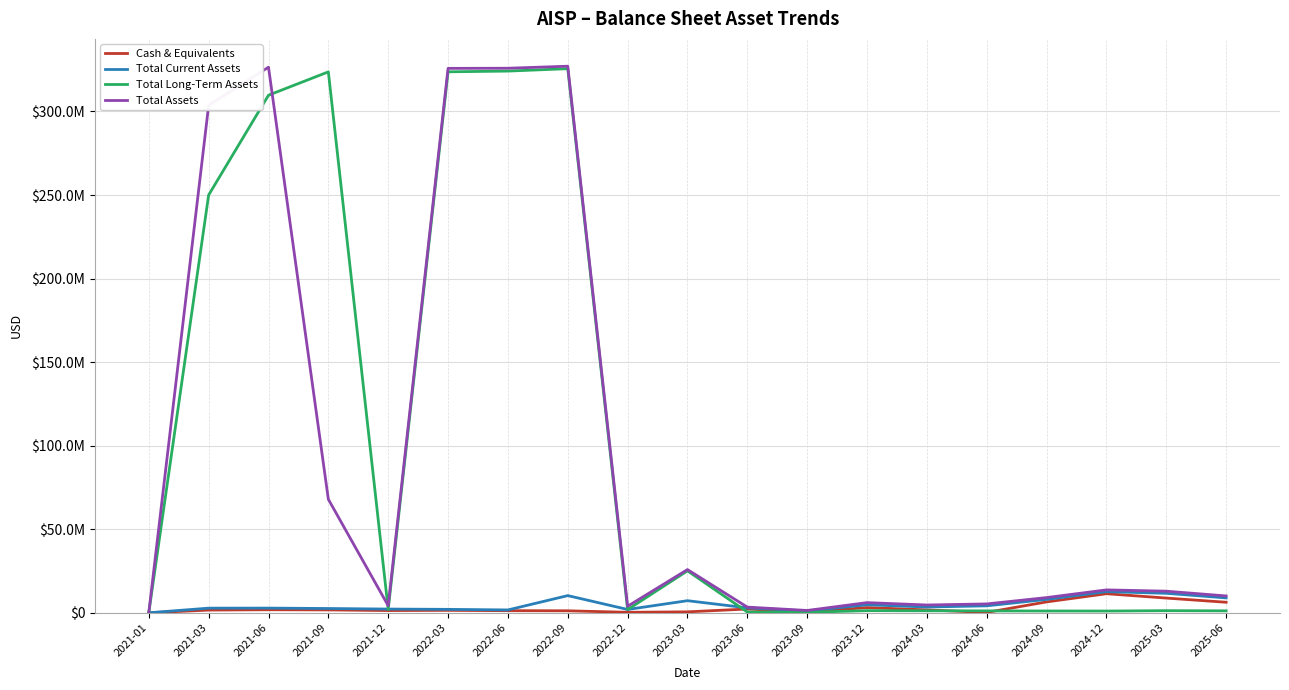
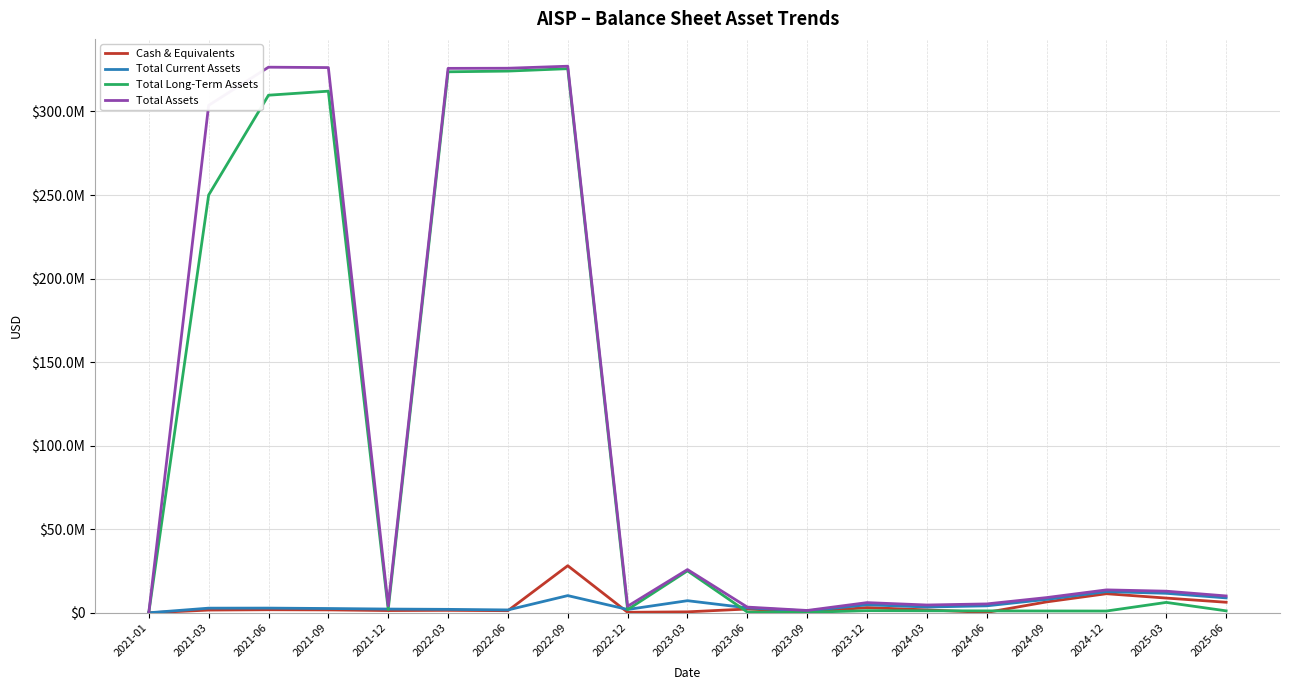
Total Long-Term Assets, 2021-09: $324000000 -> $312000000
Total Assets, 2021-09: $68000000 -> $326000000
Cash & Equivalents, 2022-09: $1000000 -> $28000000
Total Long-Term Assets, 2025-03: $1000000 -> $6000000
